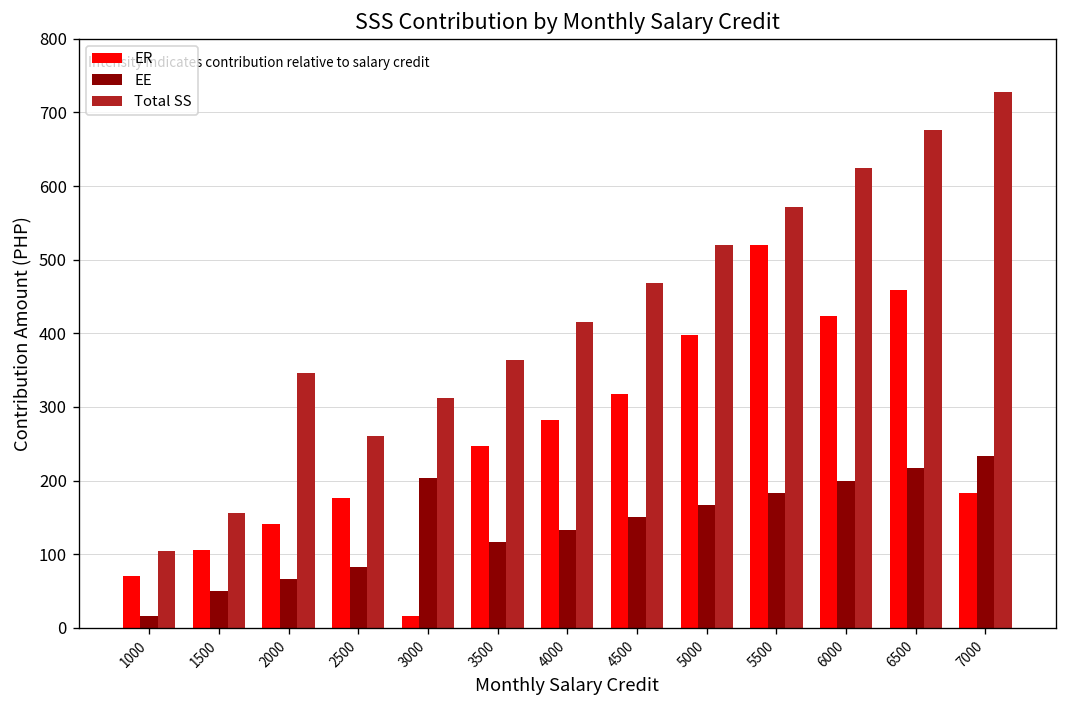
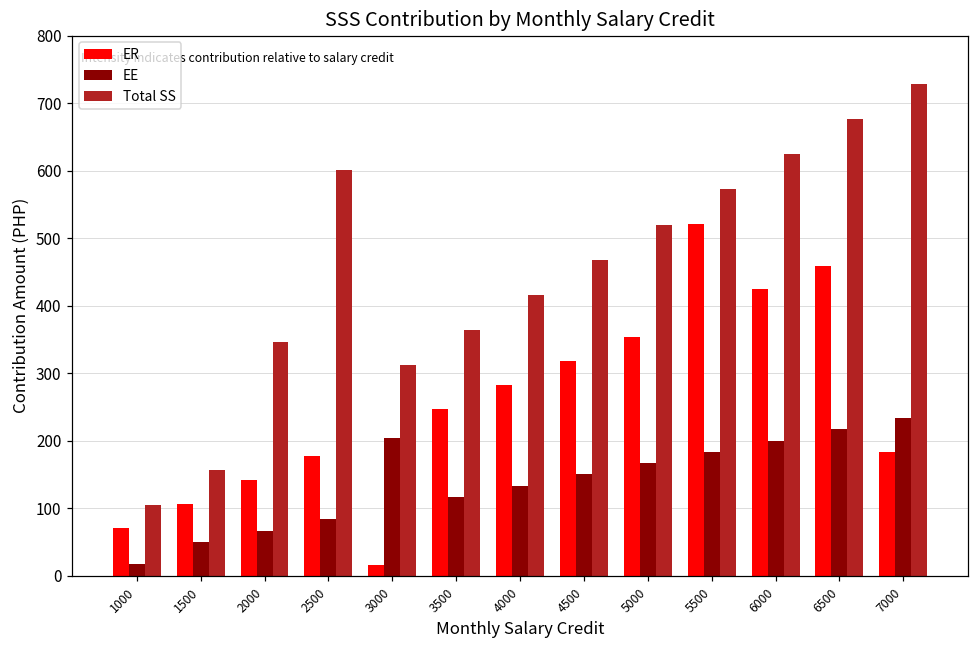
Total SS, 2500: 260 -> 600
ER, 5000: 400 -> 350
